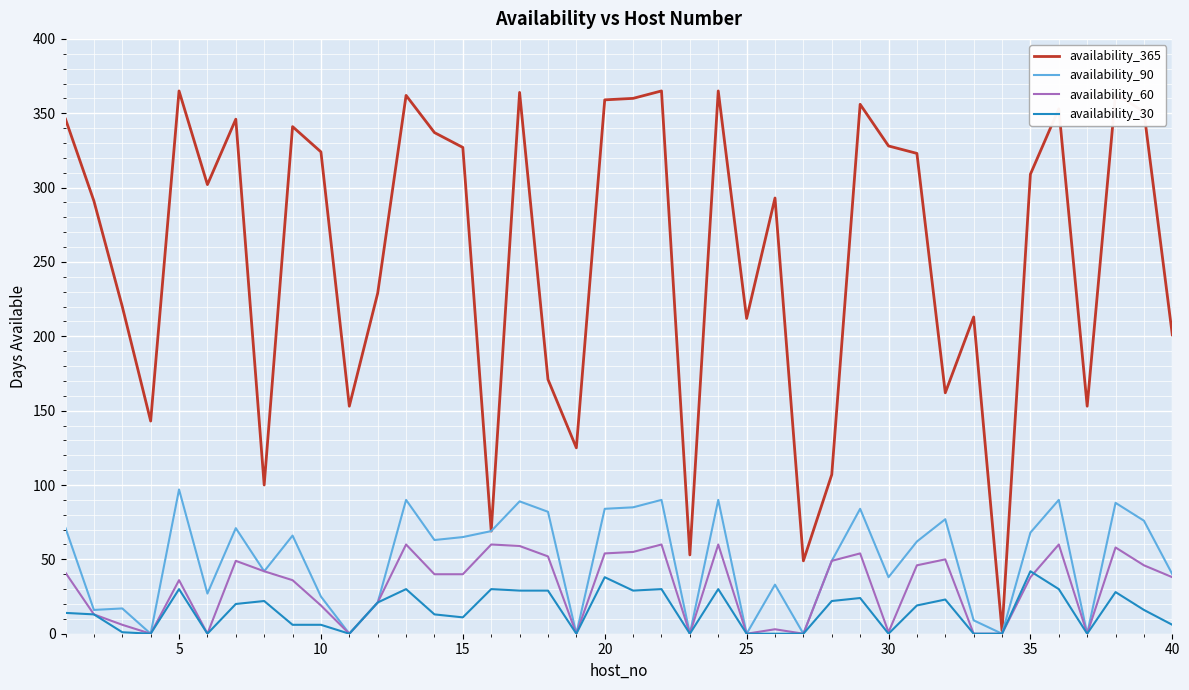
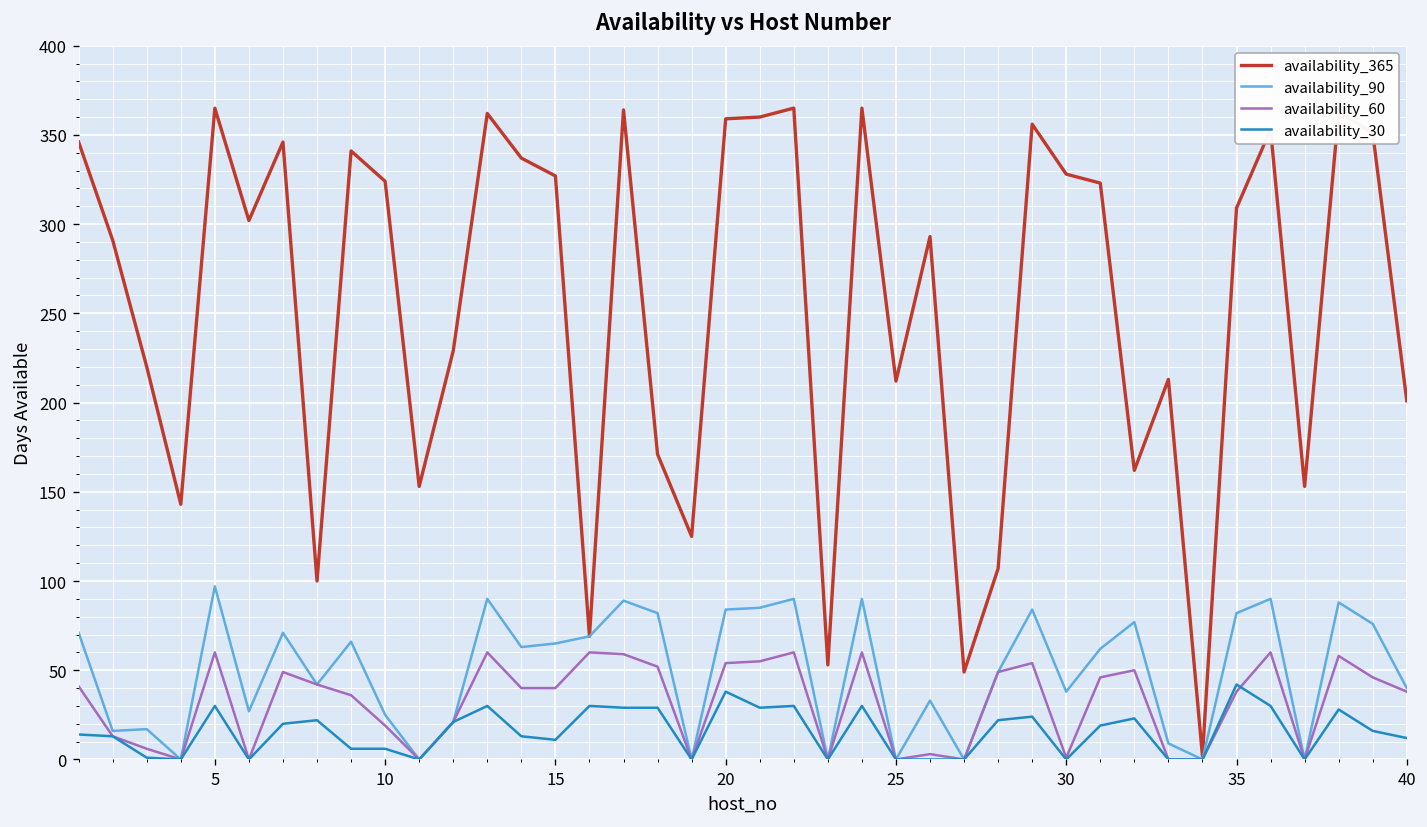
availability_60, 5: 36 -> 60
availability_90, 35: 68 -> 82
availability_30, 40: 6 -> 12
